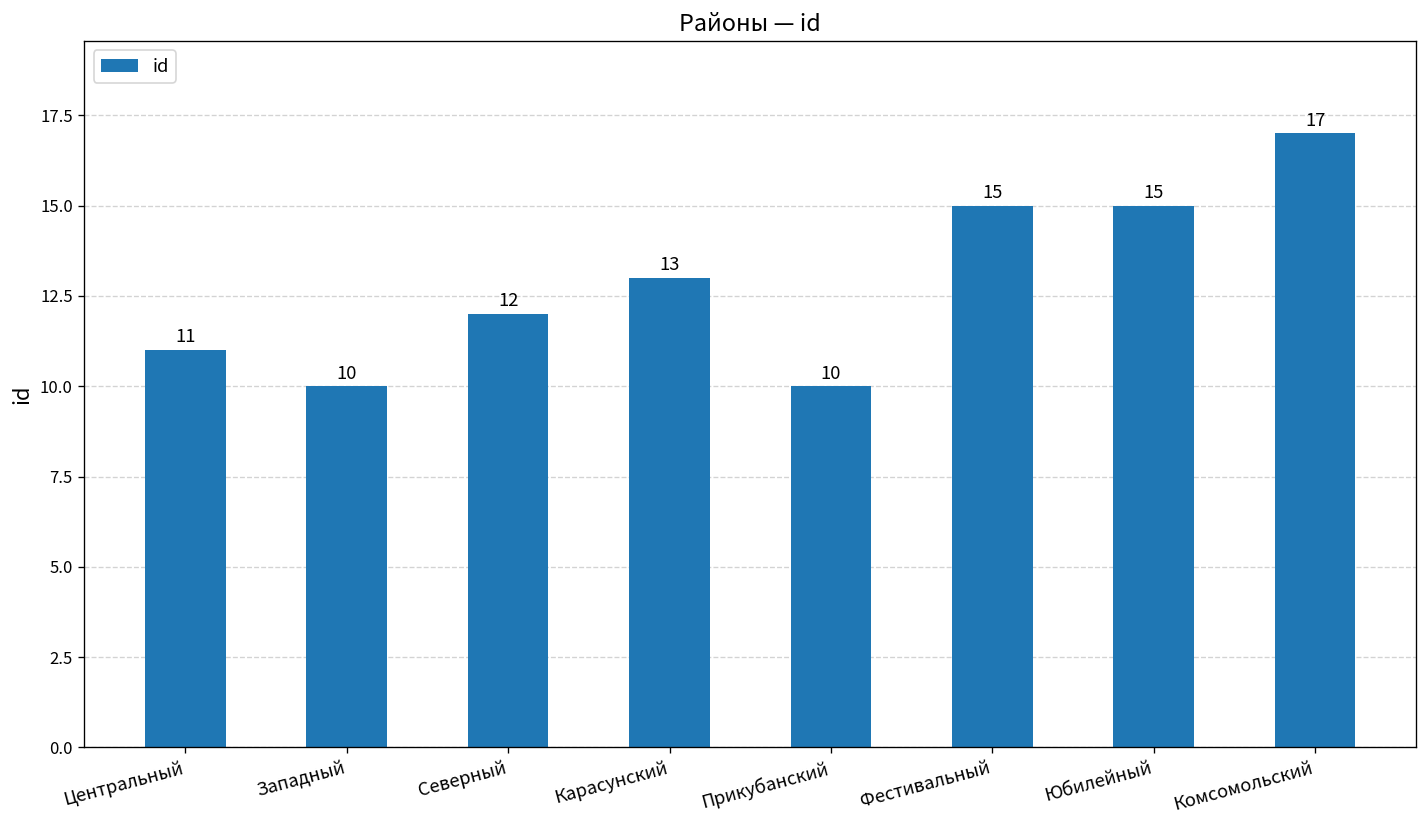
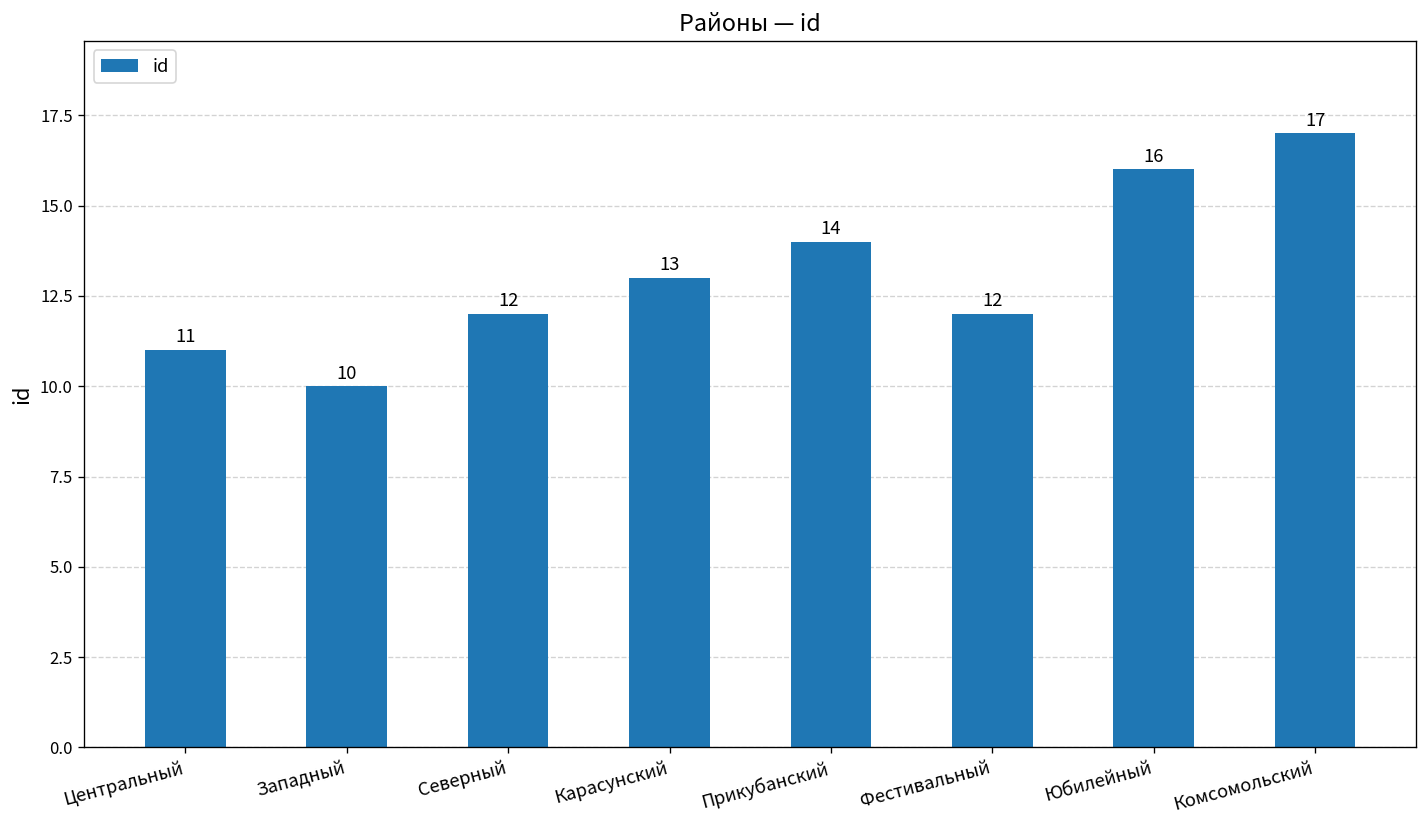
Прикубанский: 10 -> 14
Фестивальный: 15 -> 12
Юбилейный: 15 -> 16
